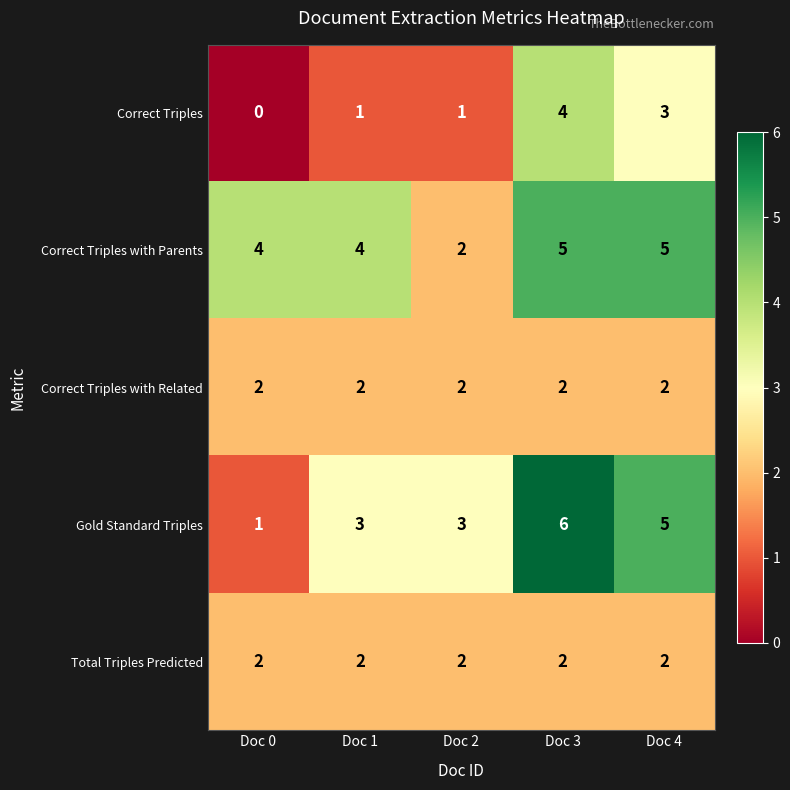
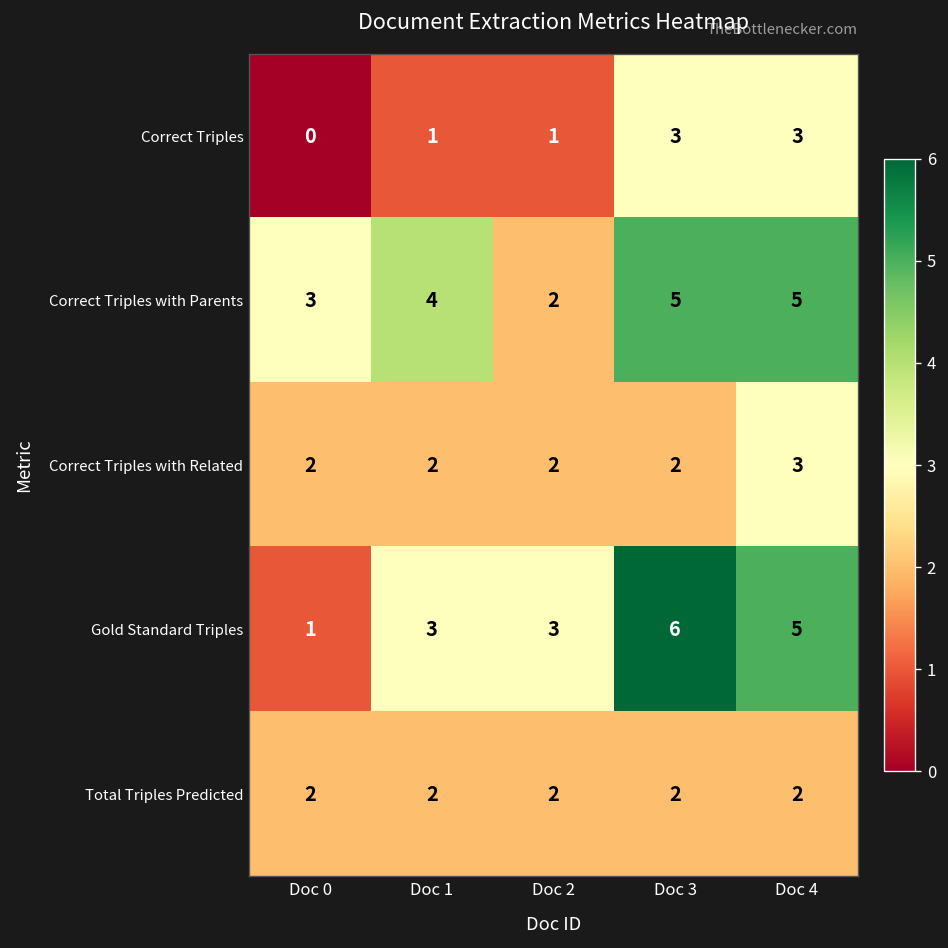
Correct Triples, Doc 3: 4 -> 3
Correct Triples with Parents, Doc 0: 4 -> 3
Correct Triples with Related, Doc 4: 2 -> 3
